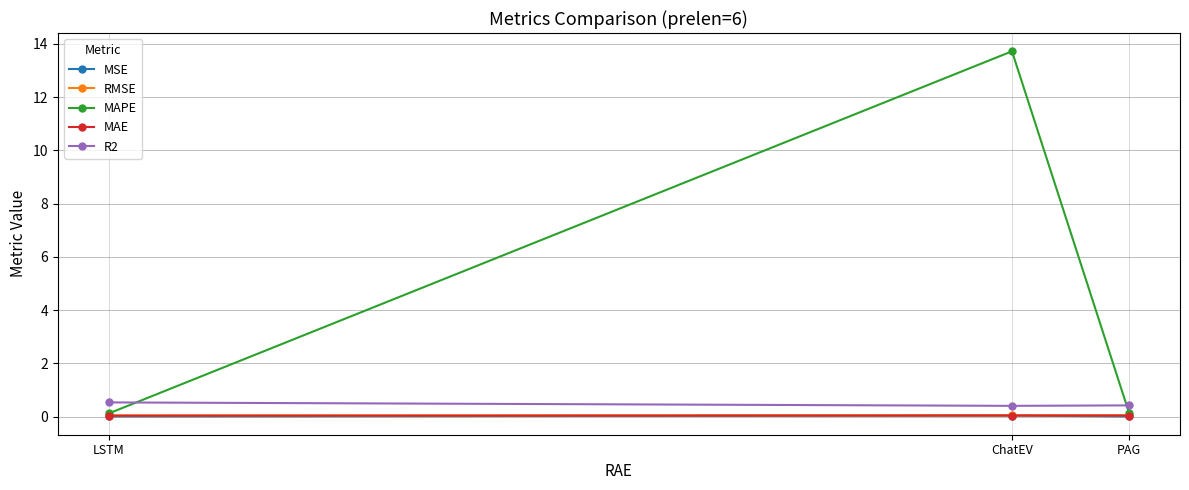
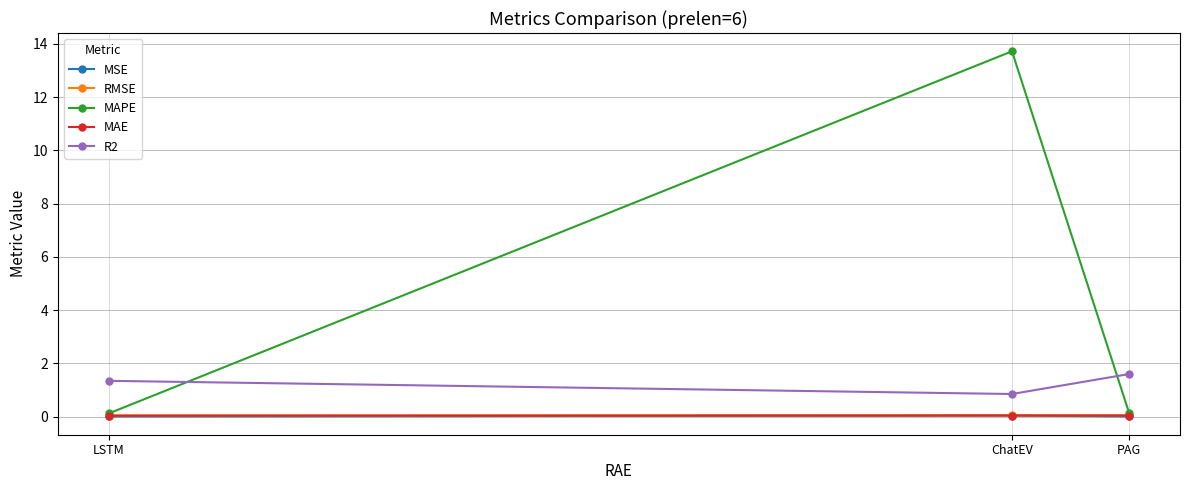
R2, LSTM: 0.5 -> 1.3
R2, ChatEV: 0.4 -> 0.8
R2, PAG: 0.4 -> 1.6
